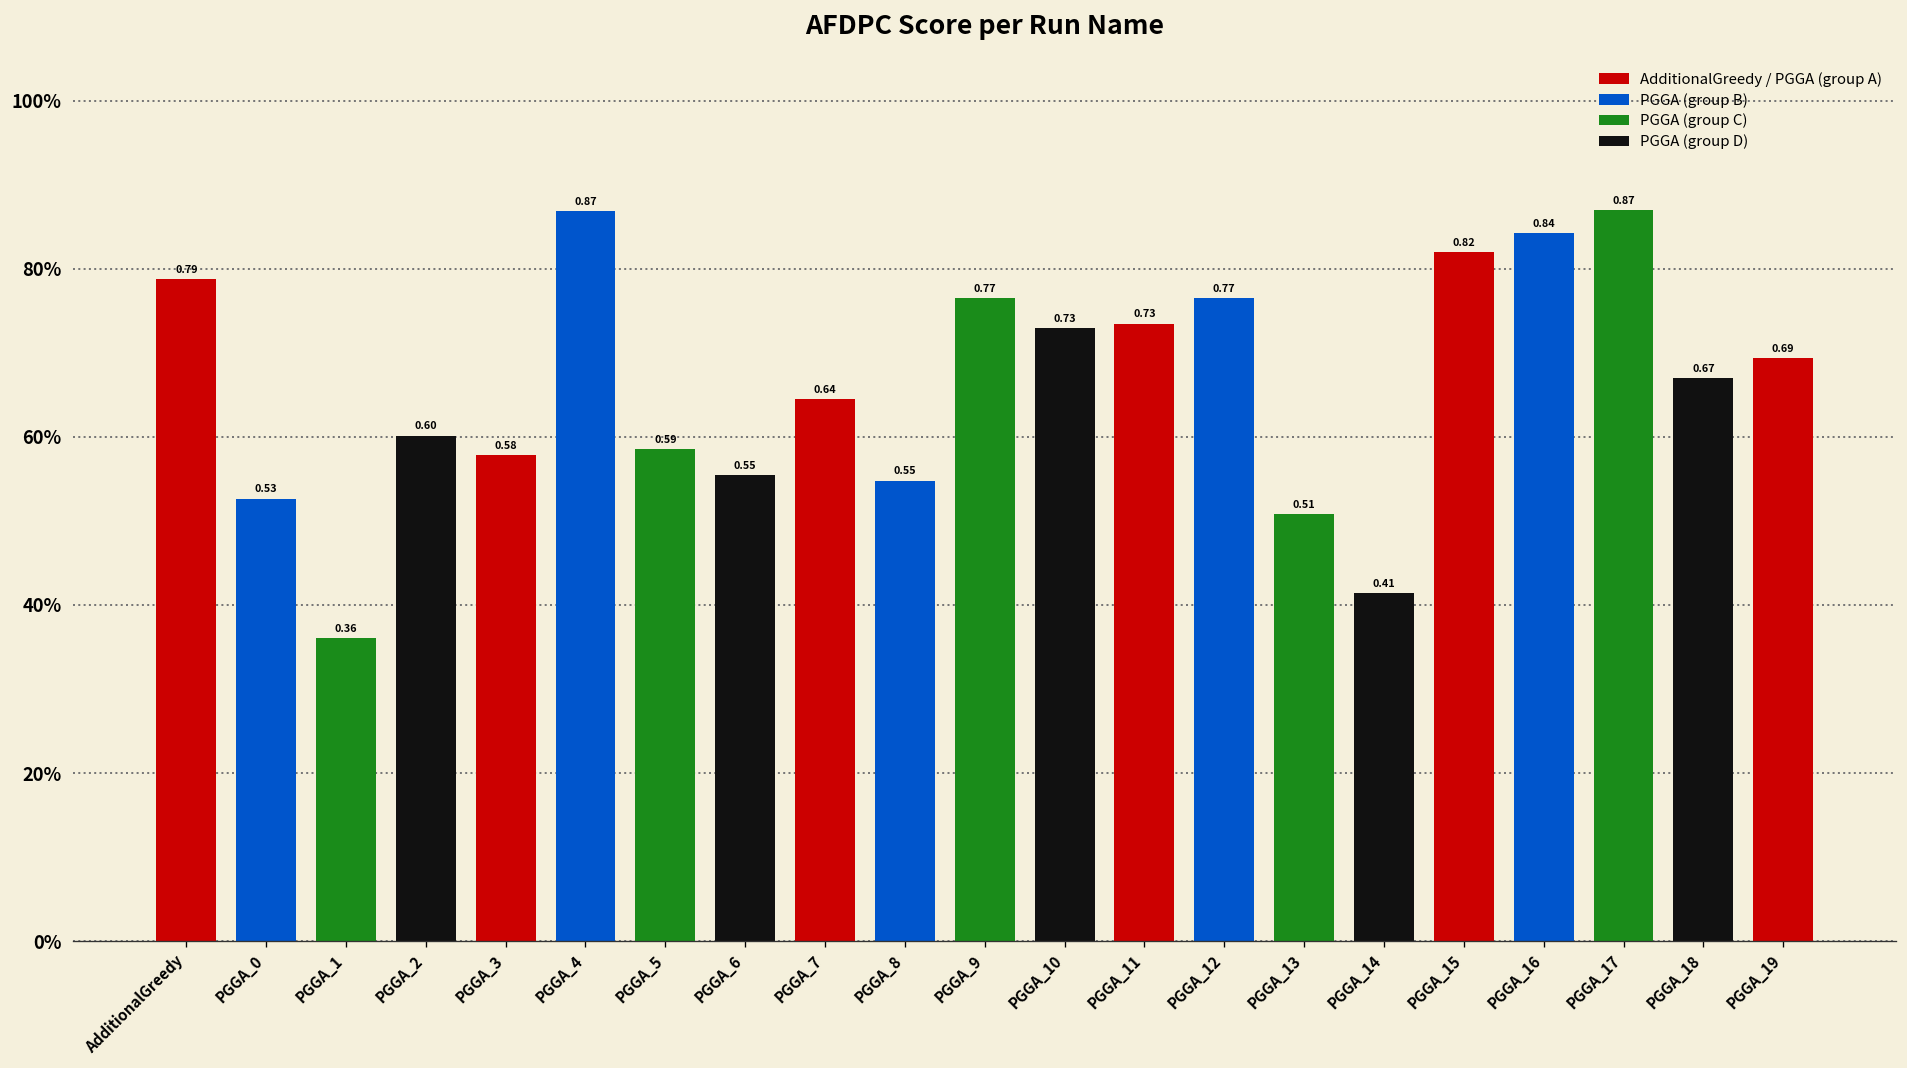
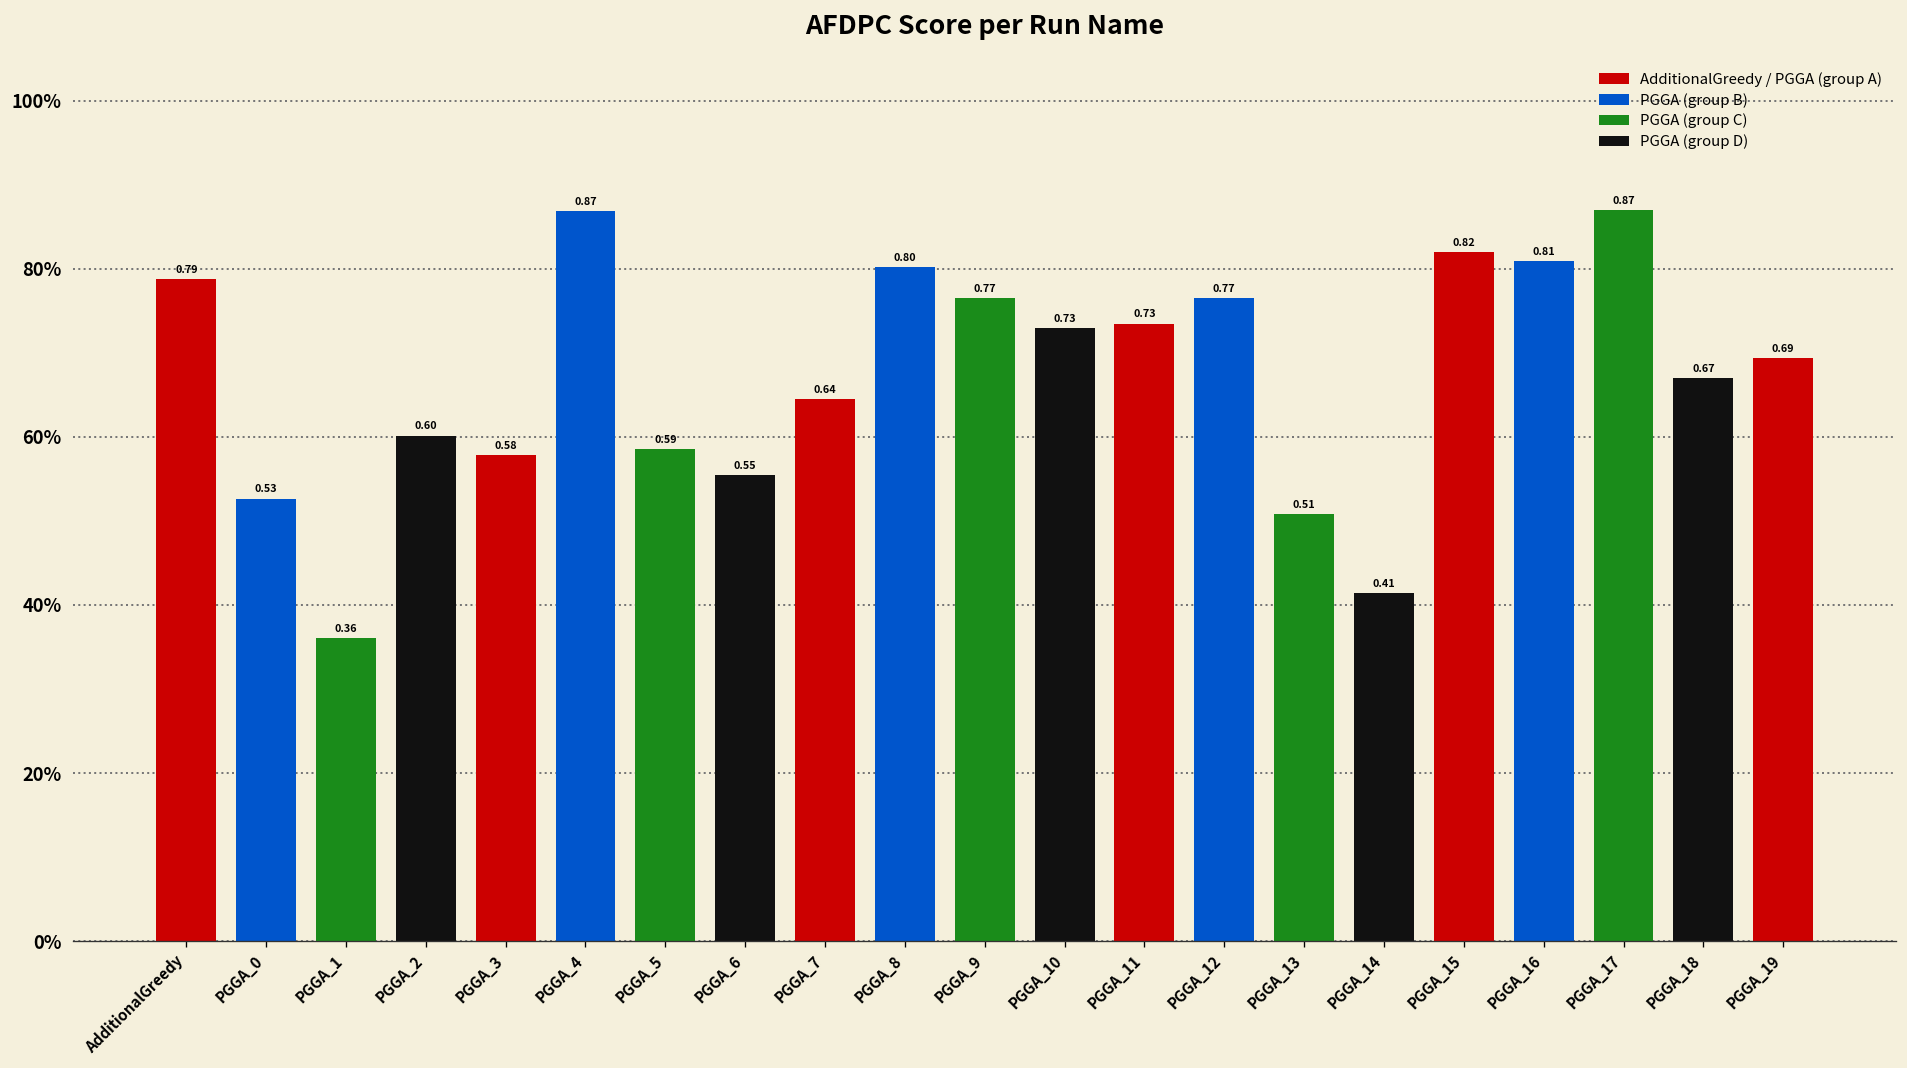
PGGA_8: 0.55 -> 0.80
PGGA_16: 0.84 -> 0.81
